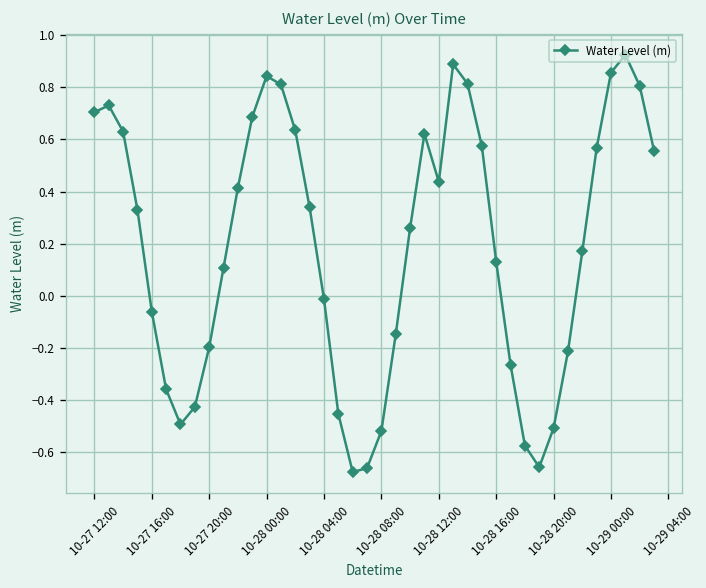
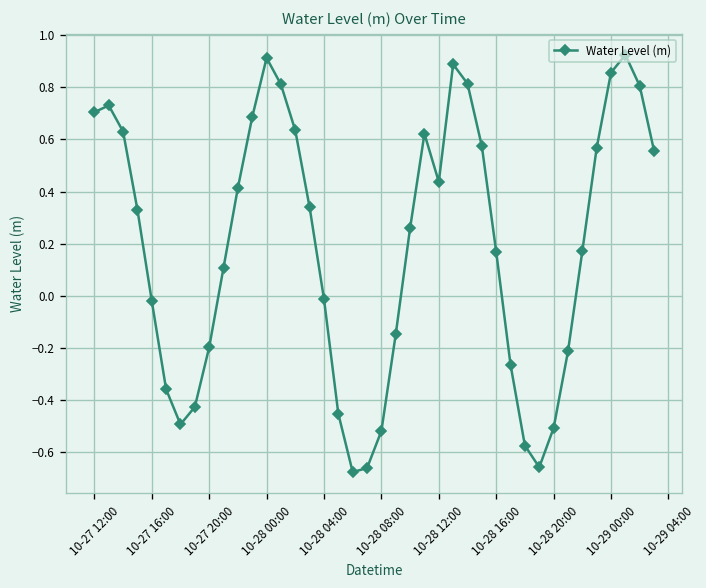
10-27 16:00: -0.06 -> -0.02
10-28 00:00: 0.84 -> 0.91
10-28 16:00: 0.13 -> 0.17
